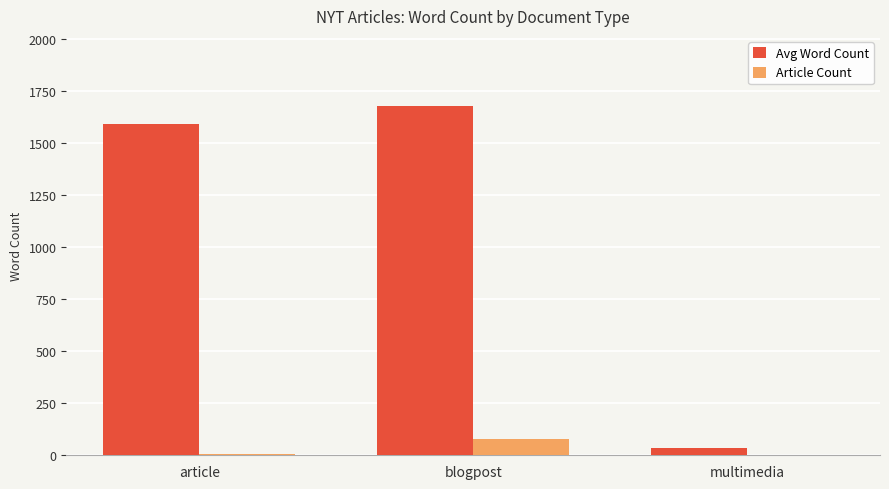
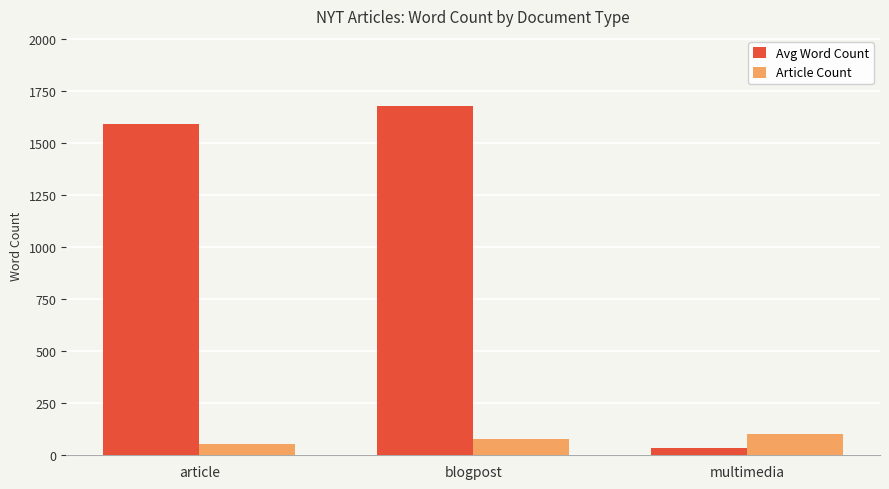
Article Count, article: 10 -> 50
Article Count, multimedia: 0 -> 100
